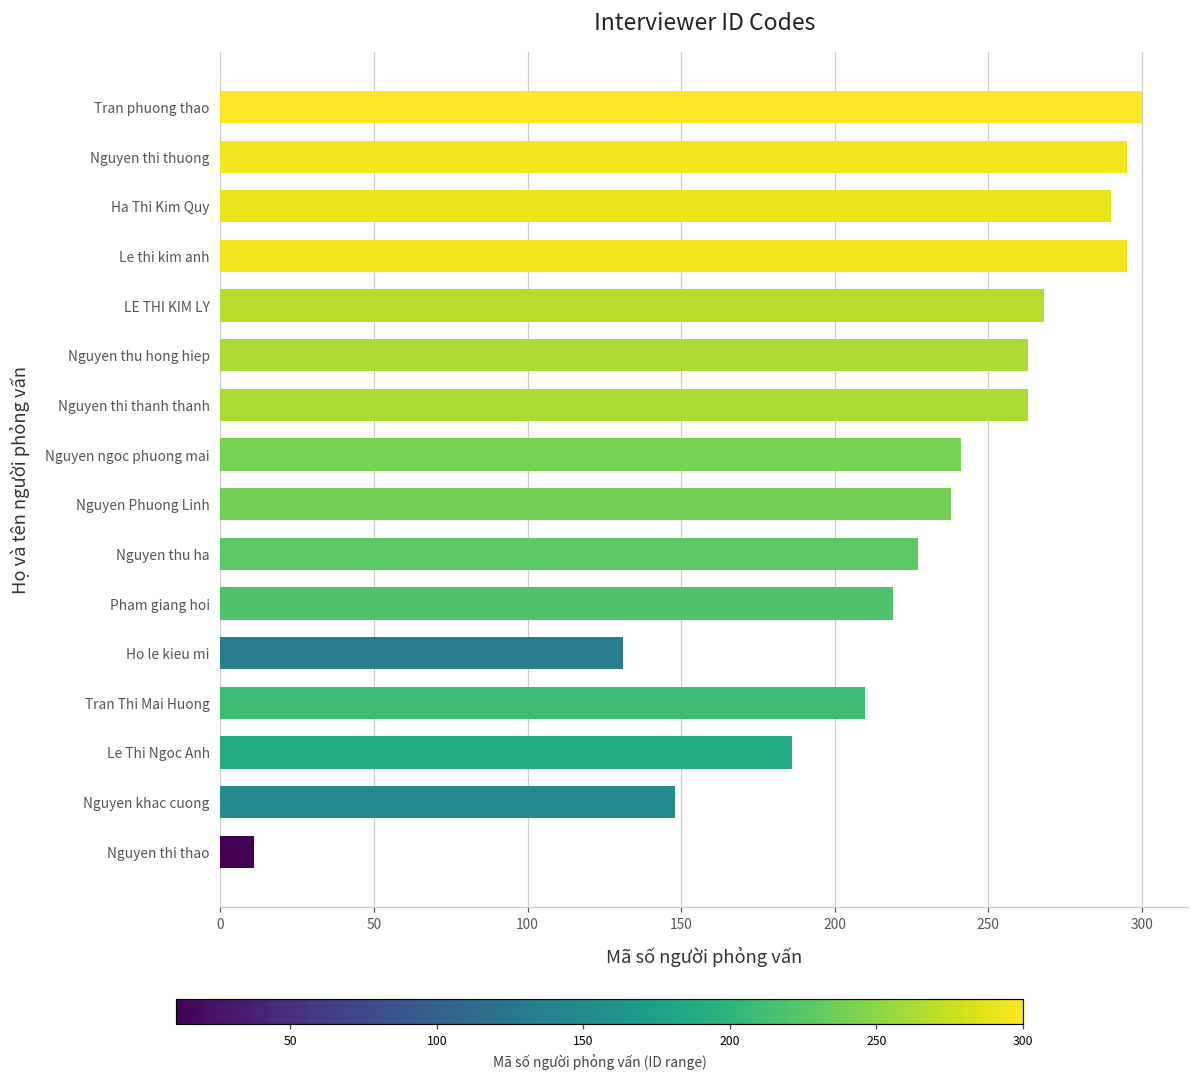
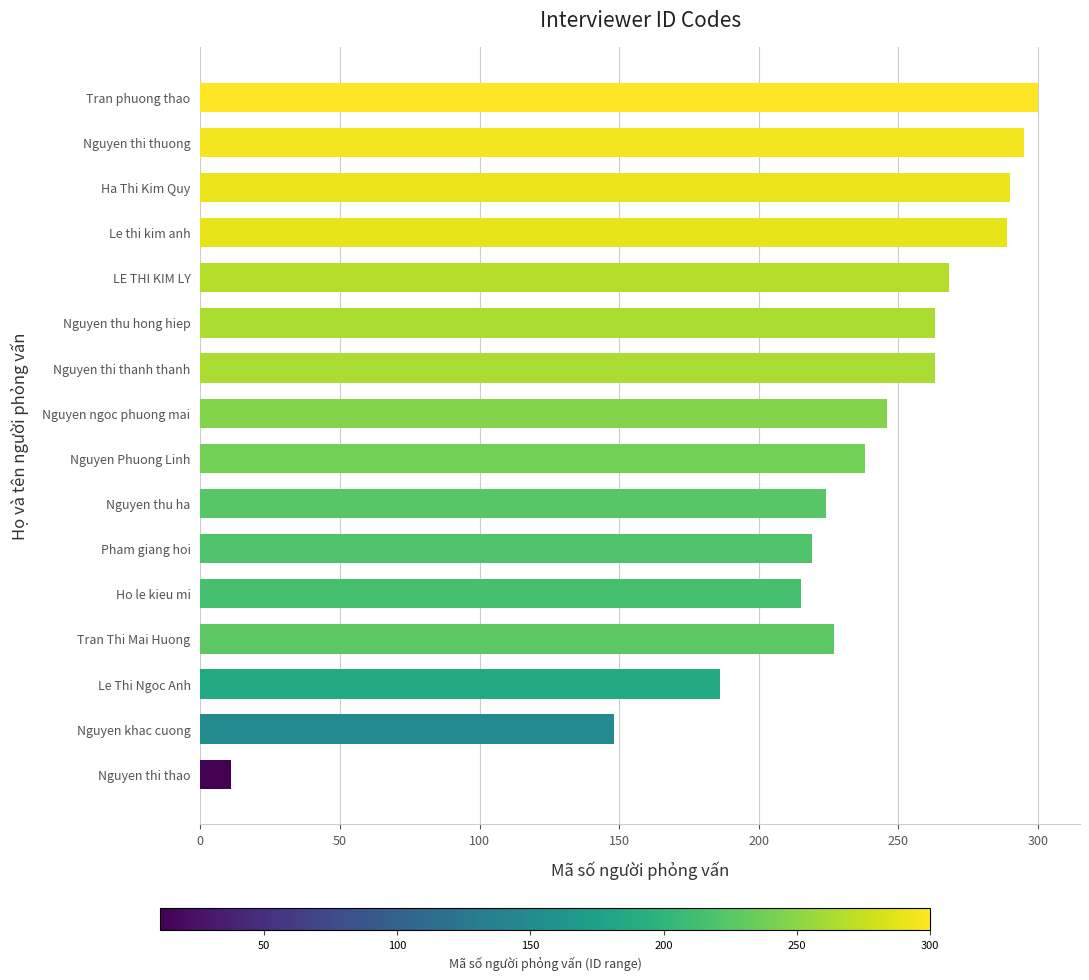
Le thi kim anh: 295 -> 289
Nguyen ngoc phuong mai: 241 -> 246
Nguyen thu ha: 227 -> 224
Ho le kieu mi: 131 -> 215
Tran Thi Mai Huong: 210 -> 227
